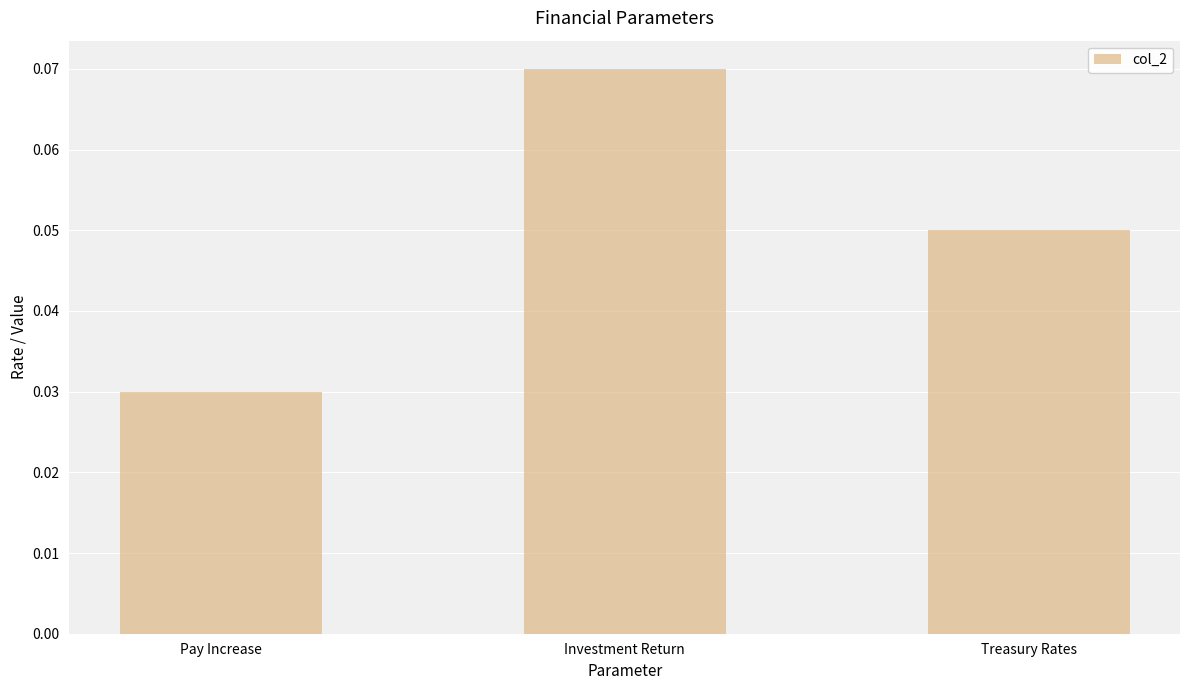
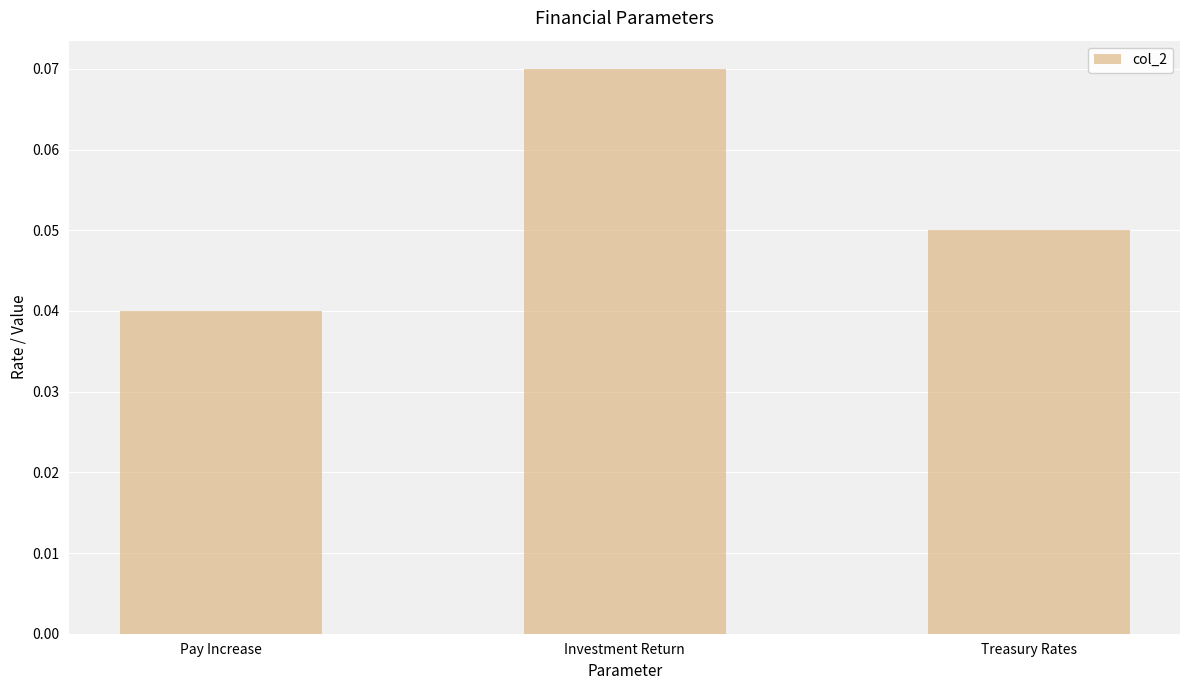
Pay Increase: 0.03 -> 0.04
